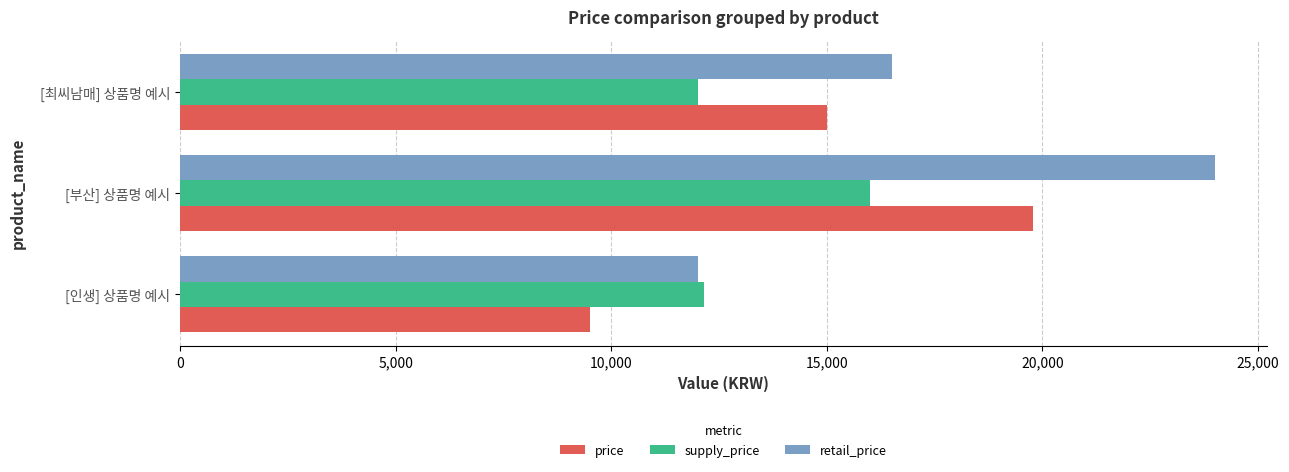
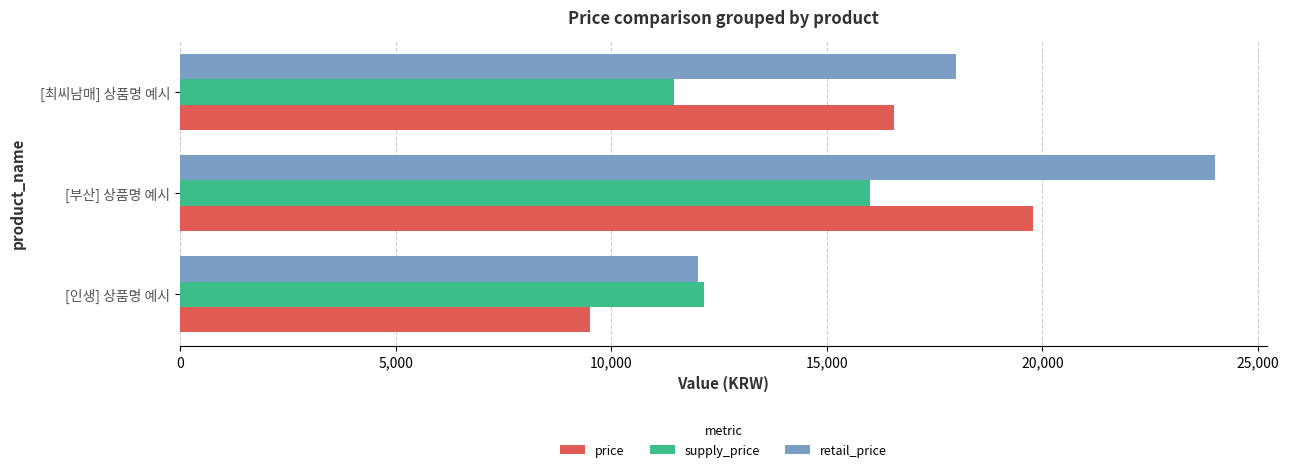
retail_price, [최씨남매] 상품명 예시: 16,500 -> 18,000
supply_price, [최씨남매] 상품명 예시: 12,000 -> 11,500
price, [최씨남매] 상품명 예시: 15,000 -> 16,600
